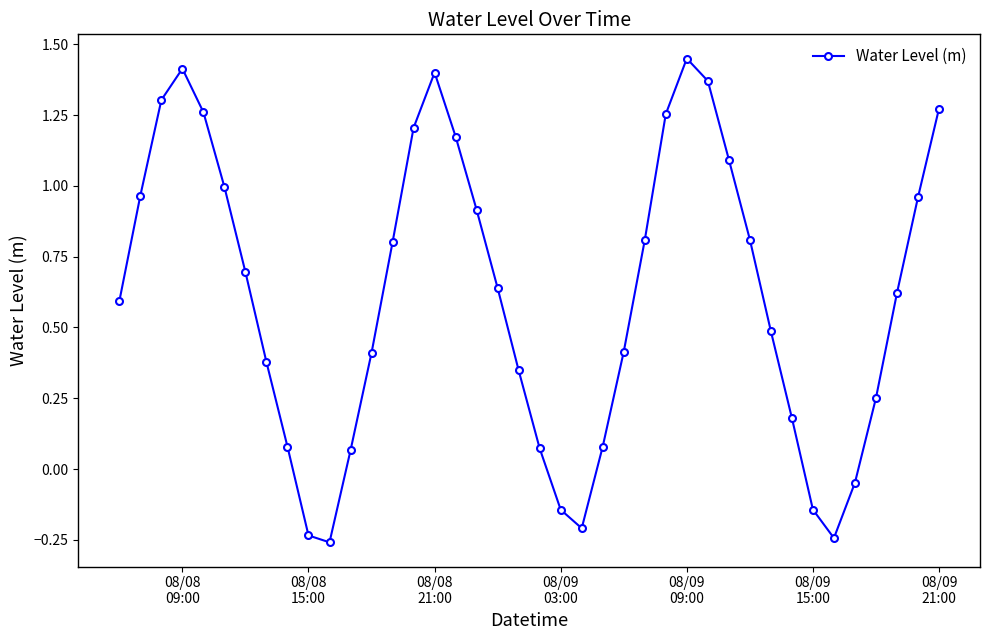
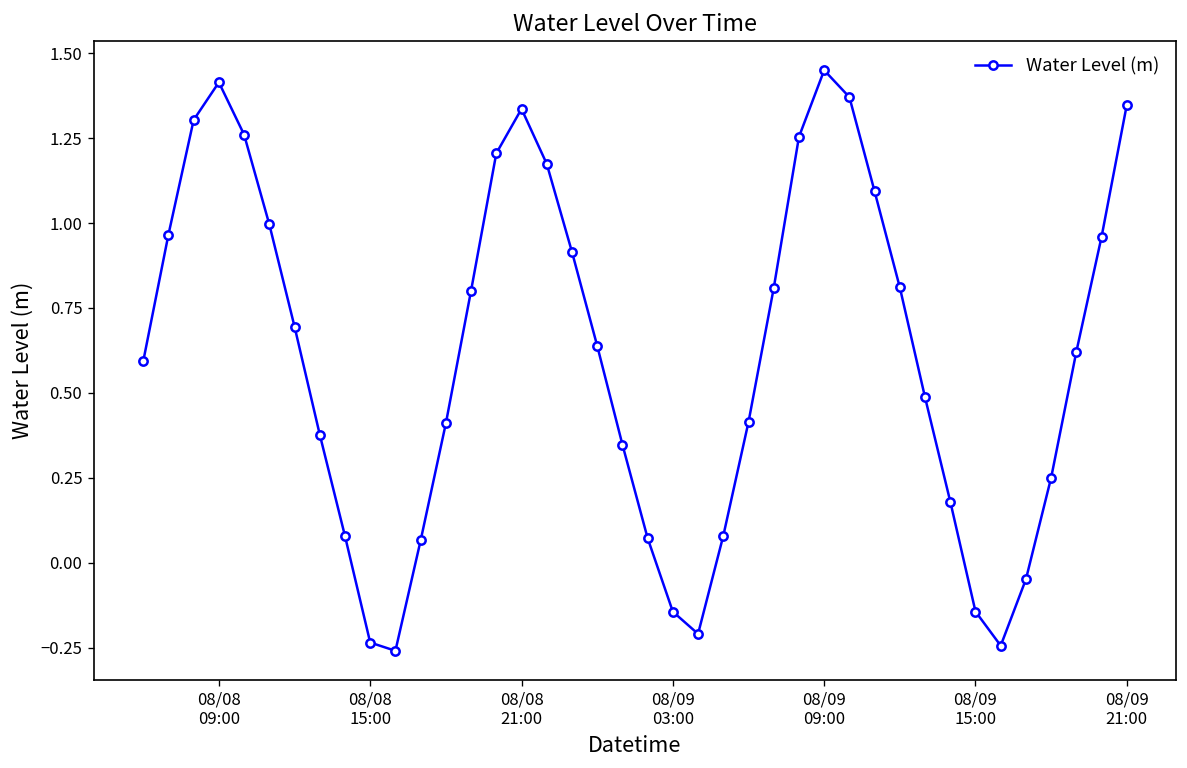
08/08 21:00: 1.40 -> 1.34
08/09 21:00: 1.27 -> 1.35
